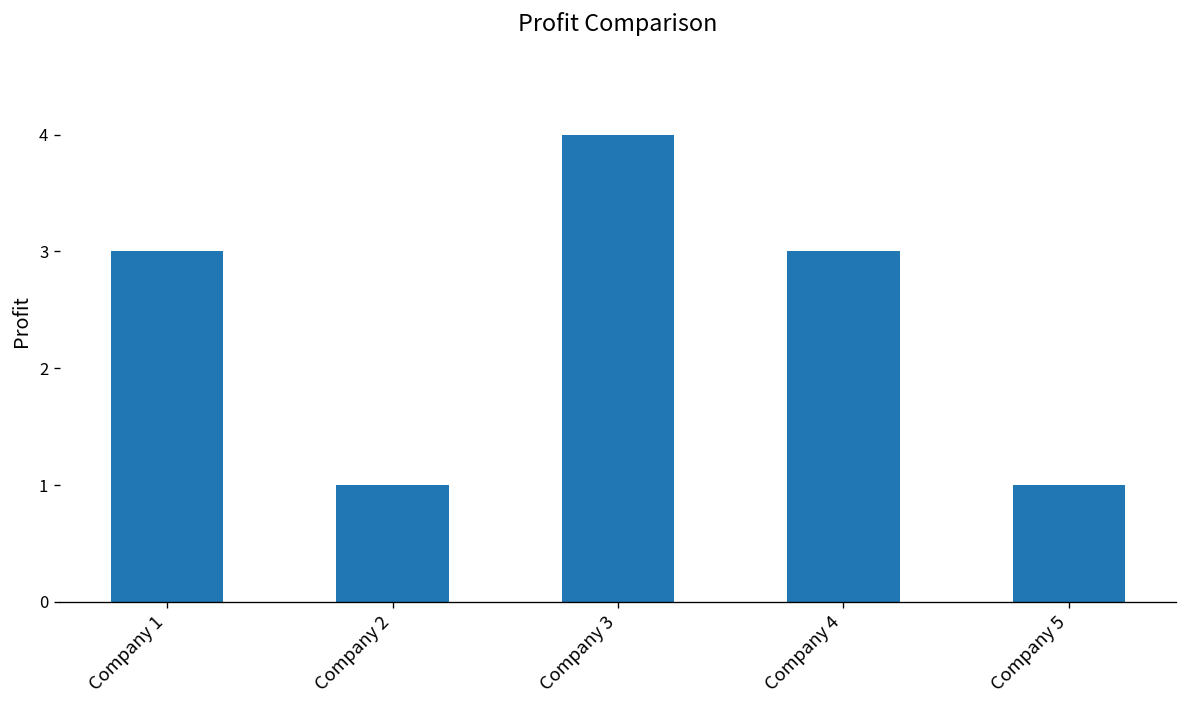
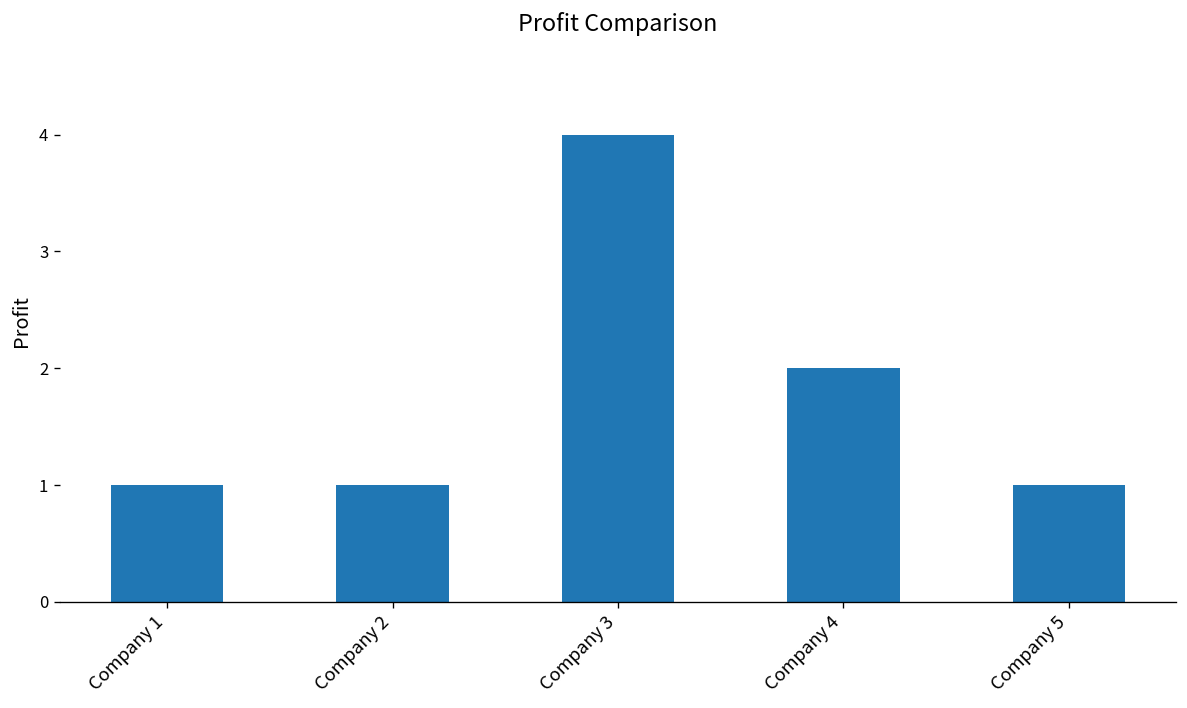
Company 1: 3 -> 1
Company 4: 3 -> 2
